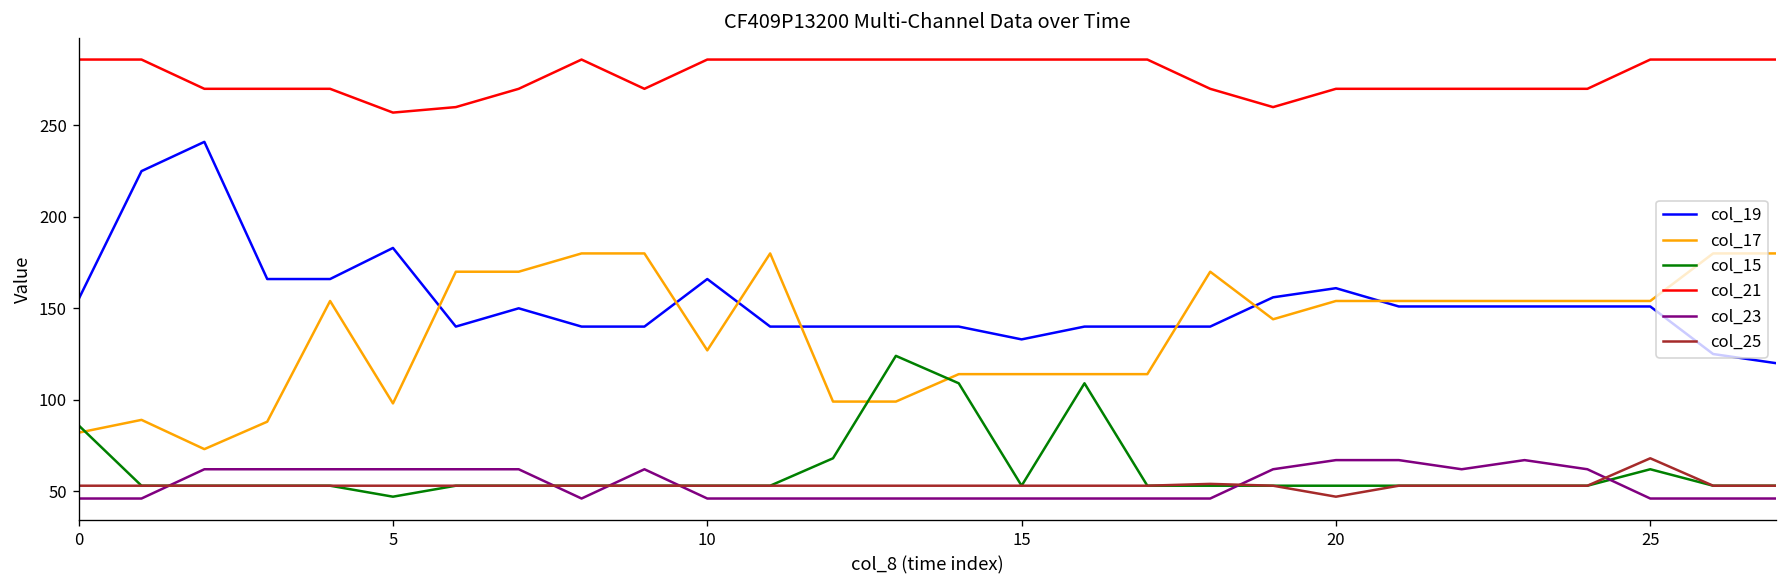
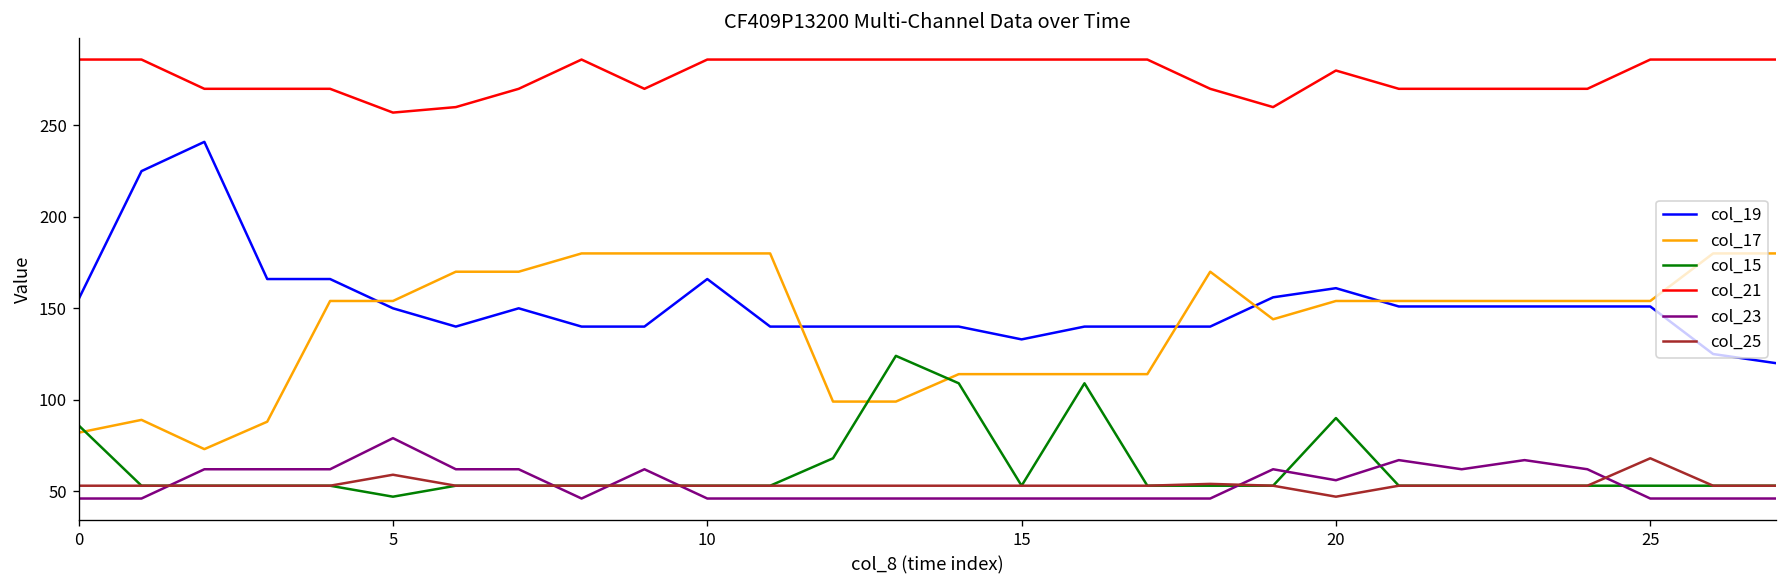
col_19, 5: 183 -> 150
col_17, 5: 98 -> 154
col_23, 5: 62 -> 79
col_25, 5: 53 -> 59
col_17, 10: 127 -> 180
col_15, 20: 53 -> 90
col_21, 20: 270 -> 280
col_23, 20: 67 -> 56
col_15, 25: 62 -> 53
